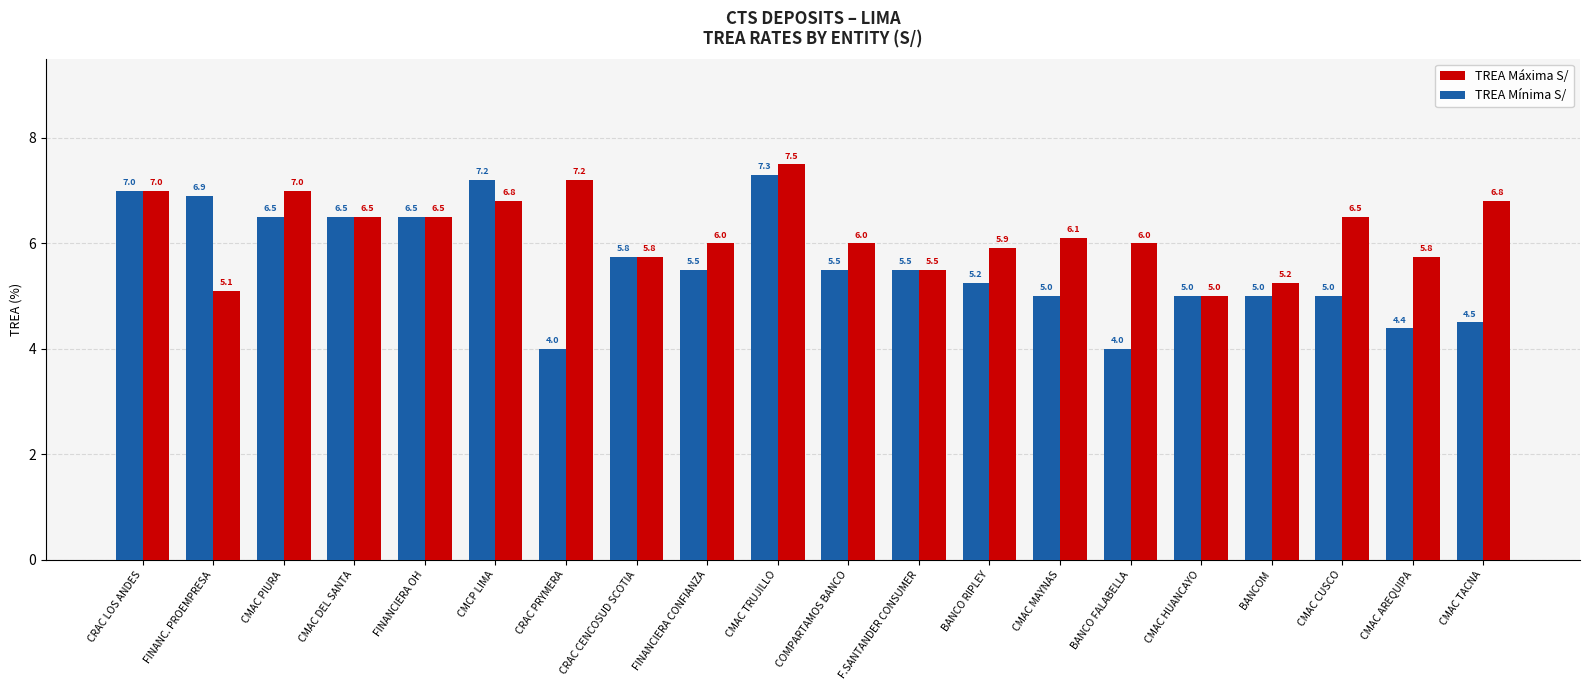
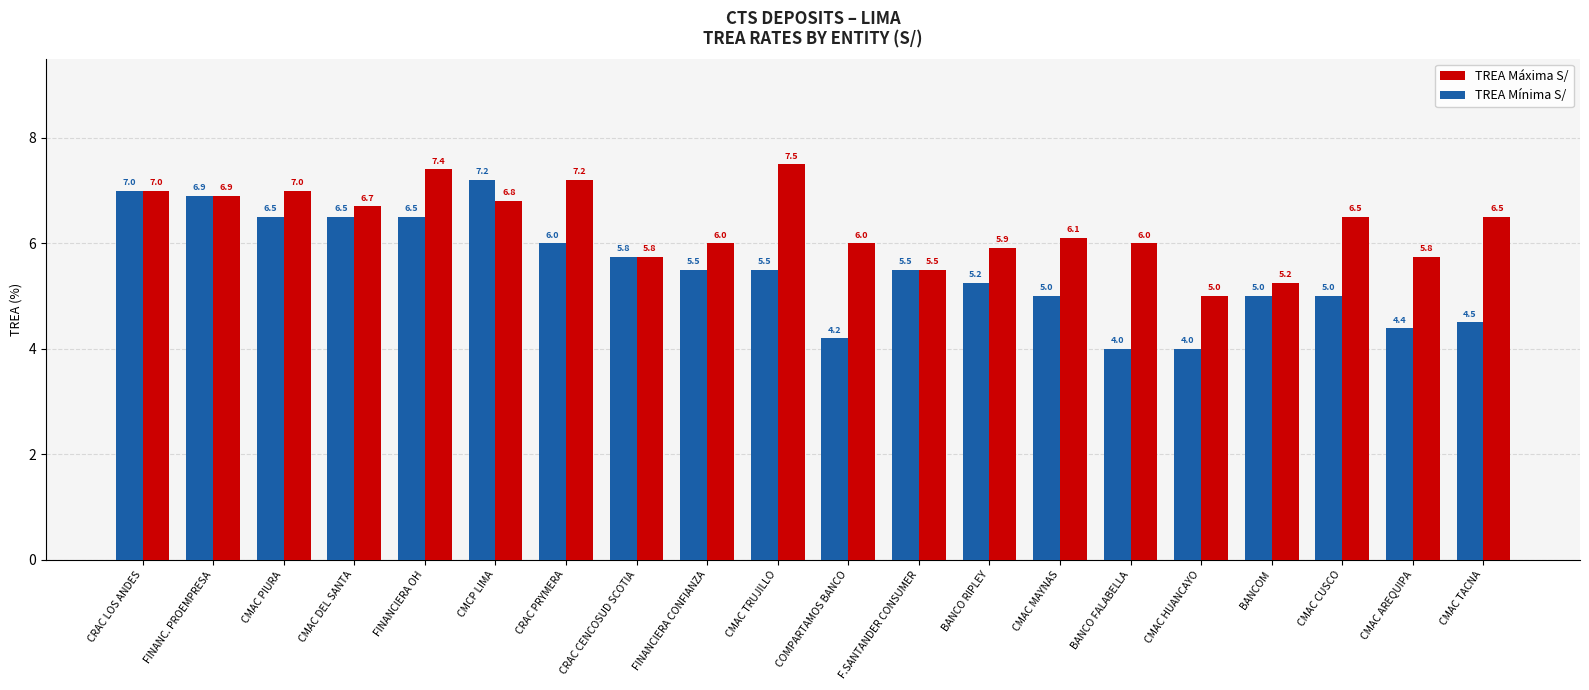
TREA Máxima S/, FINANC. PROEMPRESA: 5.1 -> 6.9
TREA Máxima S/, CMAC DEL SANTA: 6.5 -> 6.7
TREA Máxima S/, FINANCIERA OH: 6.5 -> 7.4
TREA Mínima S/, CRAC PRYMERA: 4.0 -> 6.0
TREA Mínima S/, CMAC TRUJILLO: 7.3 -> 5.5
TREA Mínima S/, COMPARTAMOS BANCO: 5.5 -> 4.2
TREA Mínima S/, CMAC HUANCAYO: 5.0 -> 4.0
TREA Máxima S/, CMAC TACNA: 6.8 -> 6.5
